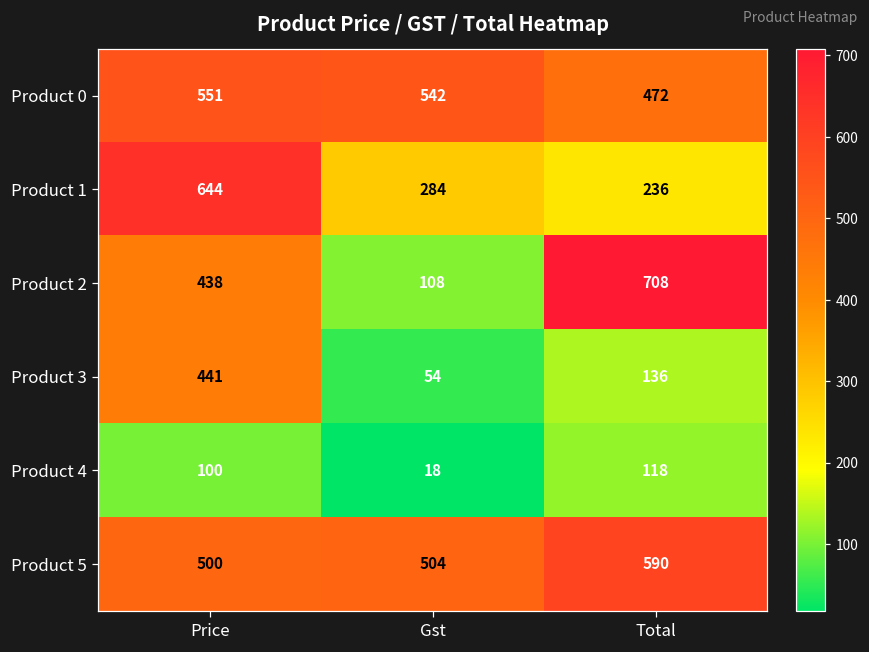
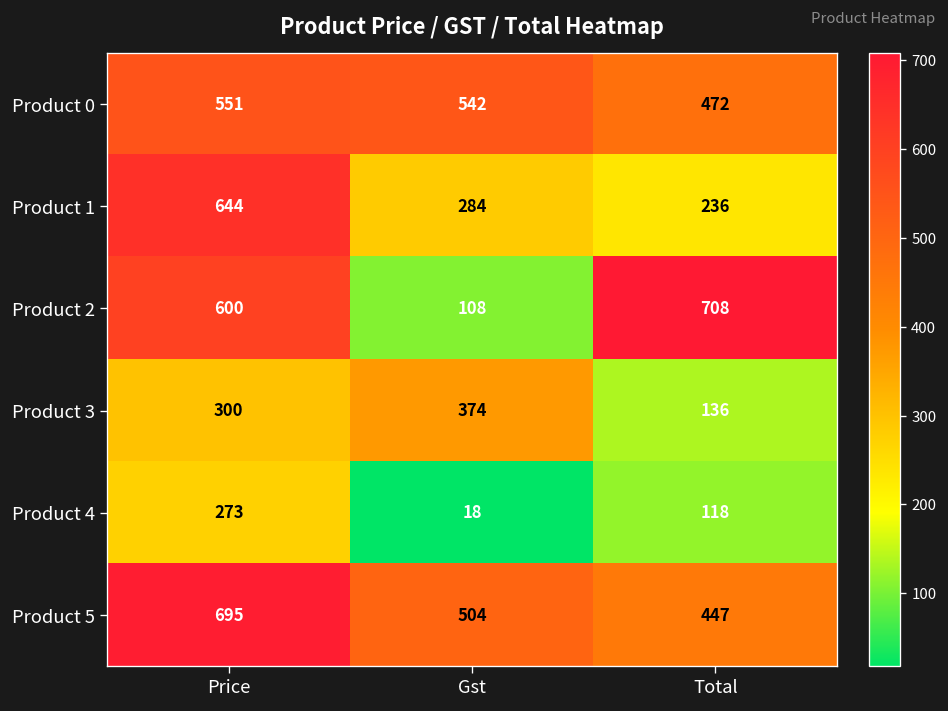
Product 2, Price: 438 -> 600
Product 3, Price: 441 -> 300
Product 3, Gst: 54 -> 374
Product 4, Price: 100 -> 273
Product 5, Price: 500 -> 695
Product 5, Total: 590 -> 447
